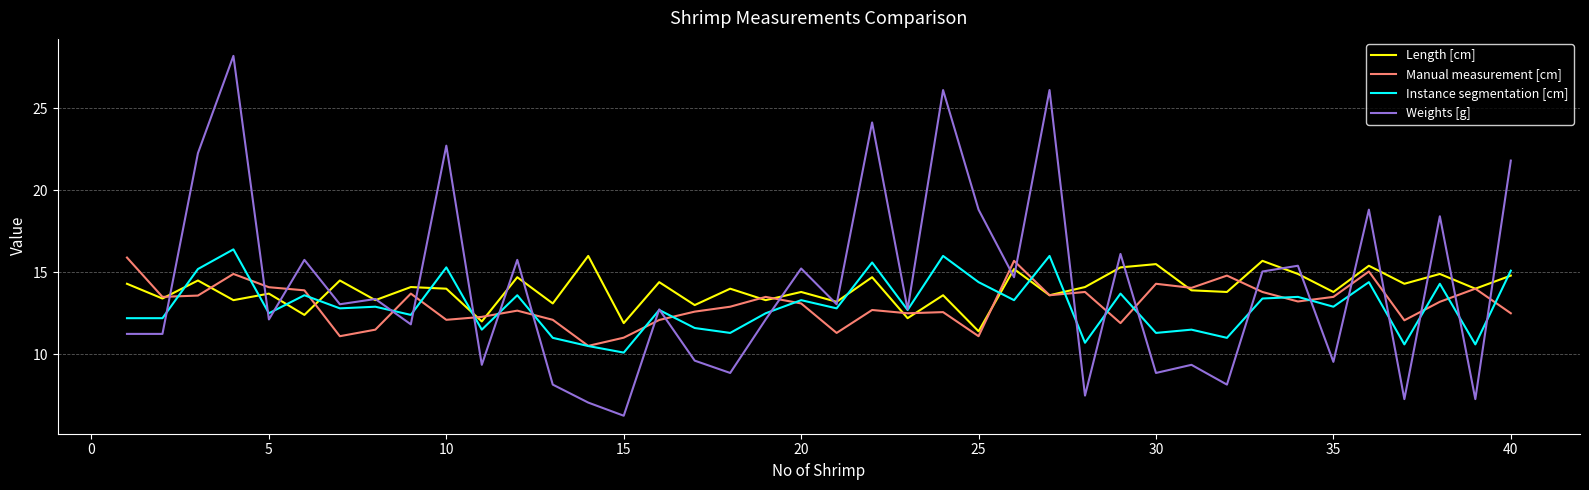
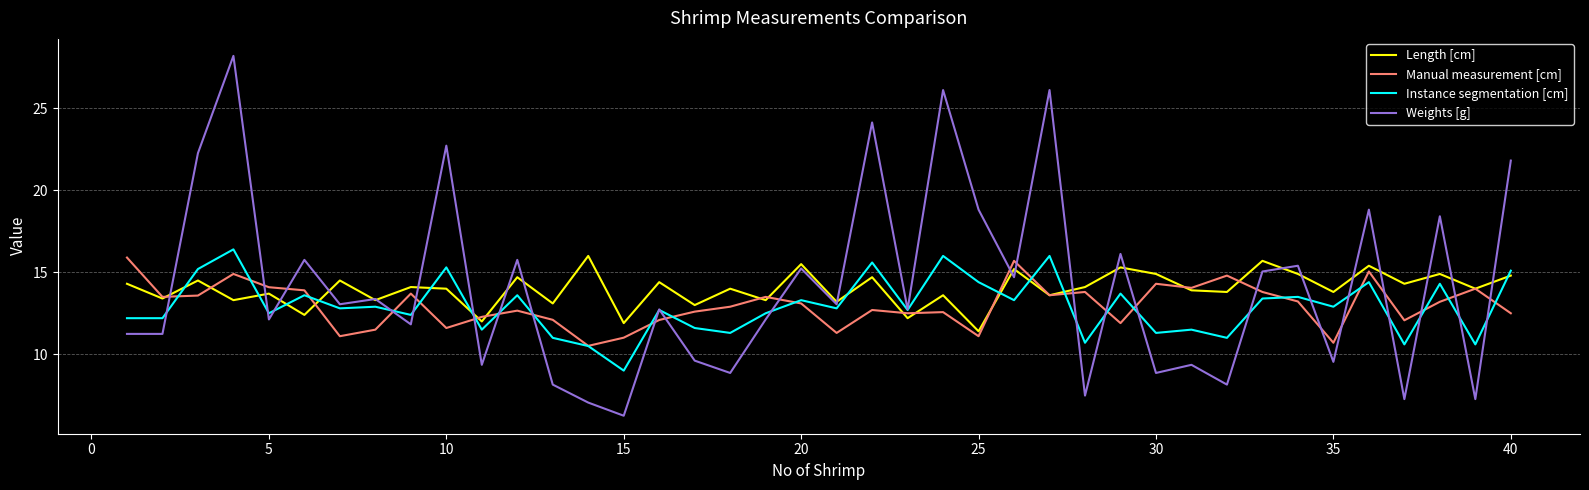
Manual measurement [cm], 10: 12.1 -> 11.6
Instance segmentation [cm], 15: 10.1 -> 9.0
Length [cm], 20: 13.8 -> 15.5
Length [cm], 30: 15.5 -> 14.9
Manual measurement [cm], 35: 13.5 -> 10.7
